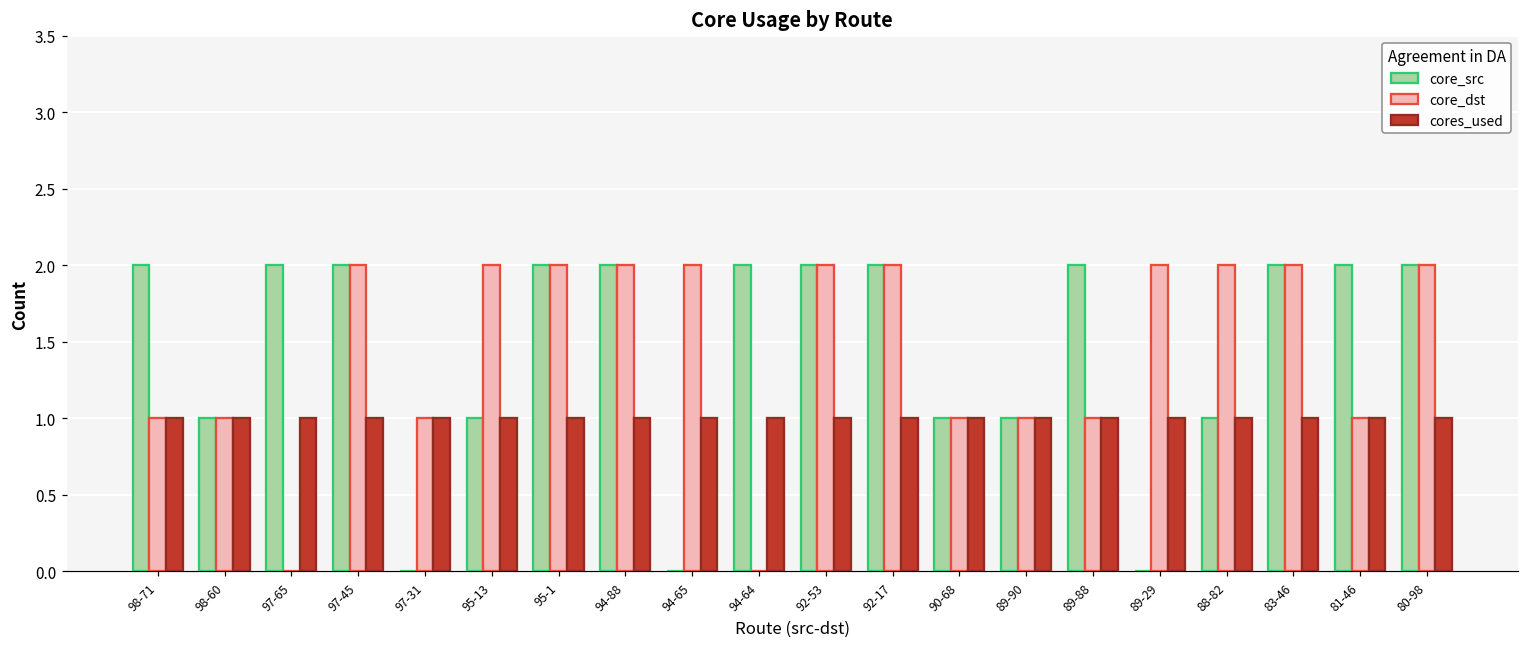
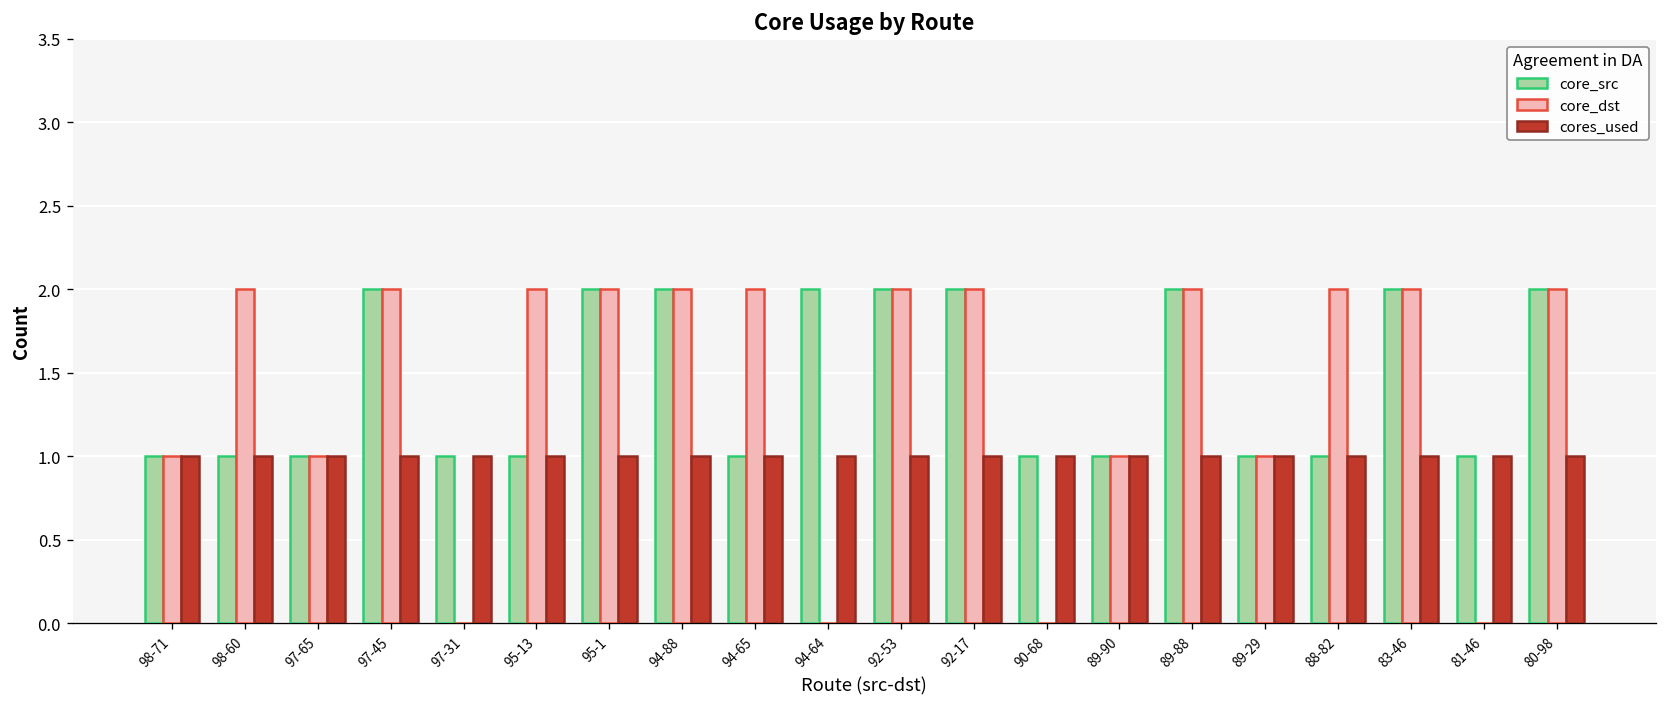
core_src, 98-71: 2 -> 1
core_dst, 98-60: 1 -> 2
core_src, 97-65: 2 -> 1
core_dst, 97-65: 0 -> 1
core_src, 97-31: 0 -> 1
core_dst, 97-31: 1 -> 0
core_src, 94-65: 0 -> 1
core_dst, 90-68: 1 -> 0
core_dst, 89-88: 1 -> 2
core_src, 89-29: 0 -> 1
core_dst, 89-29: 2 -> 1
core_src, 81-46: 2 -> 1
core_dst, 81-46: 1 -> 0
